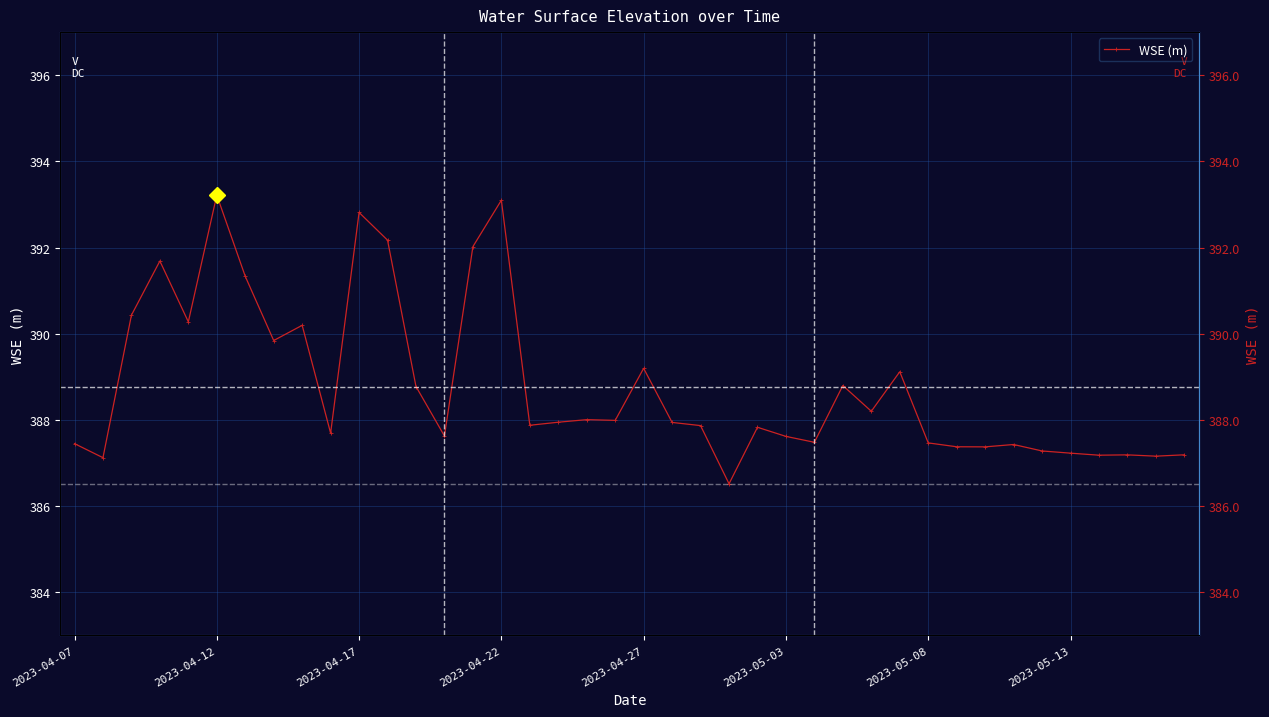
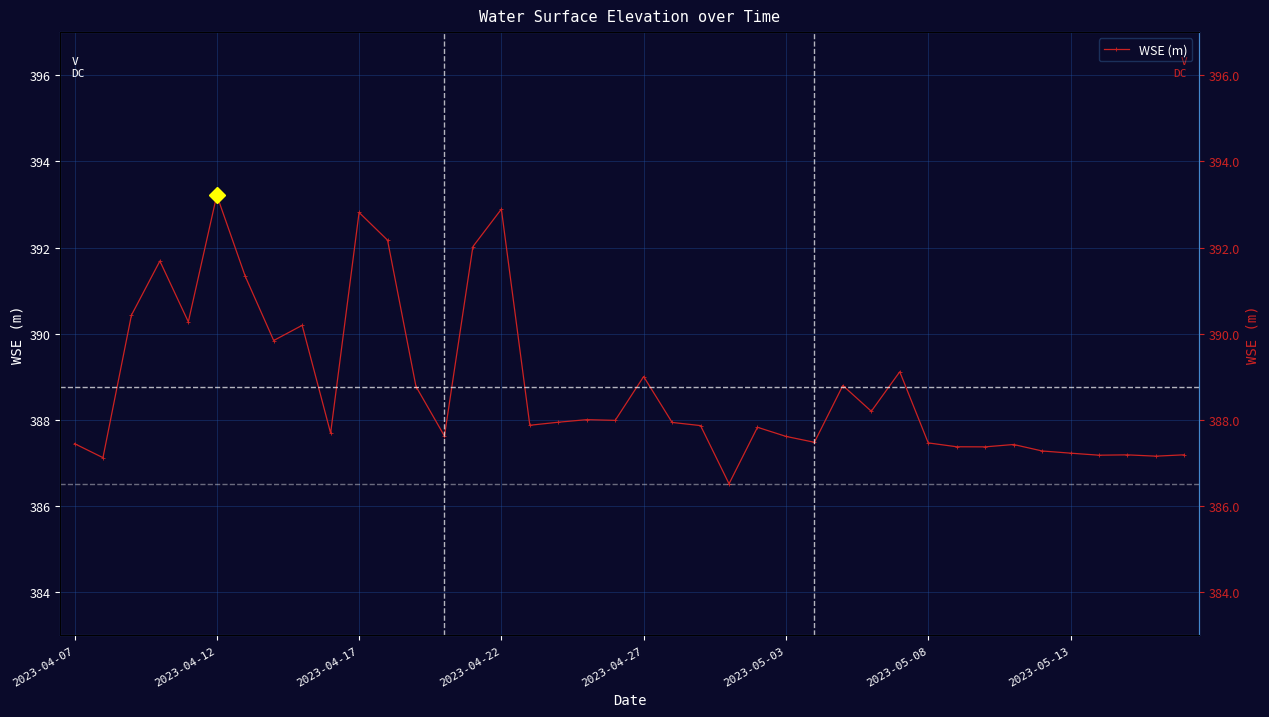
WSE (m), 2023-04-22: 393.1 -> 392.9
WSE (m), 2023-04-27: 389.2 -> 389.0
